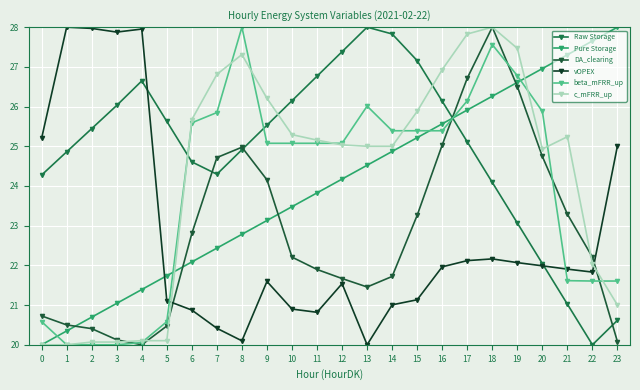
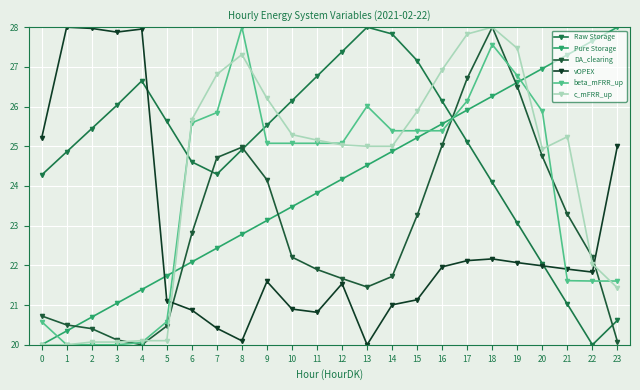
c_mFRR_up, 23: 21.0 -> 21.4
